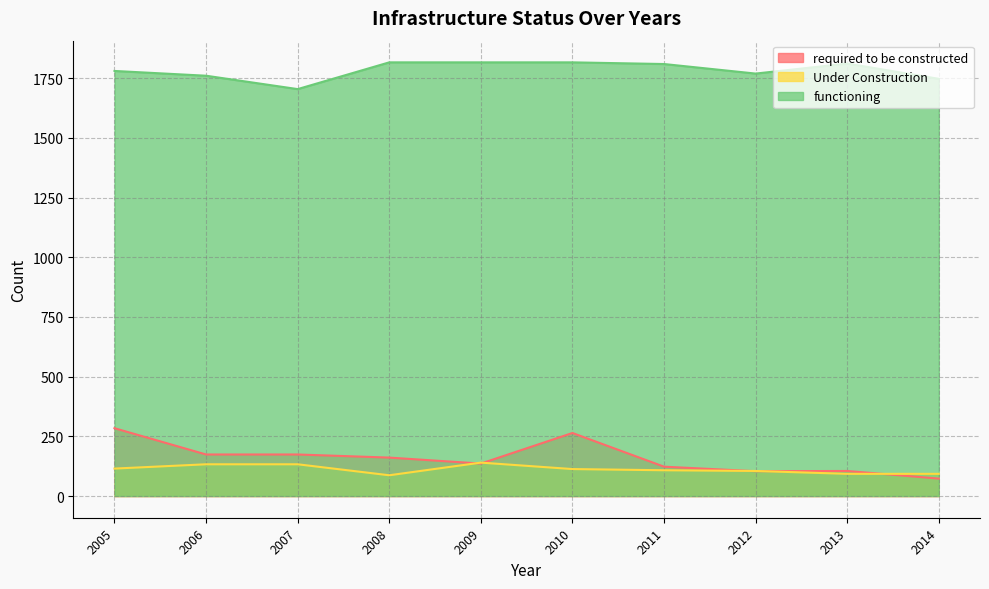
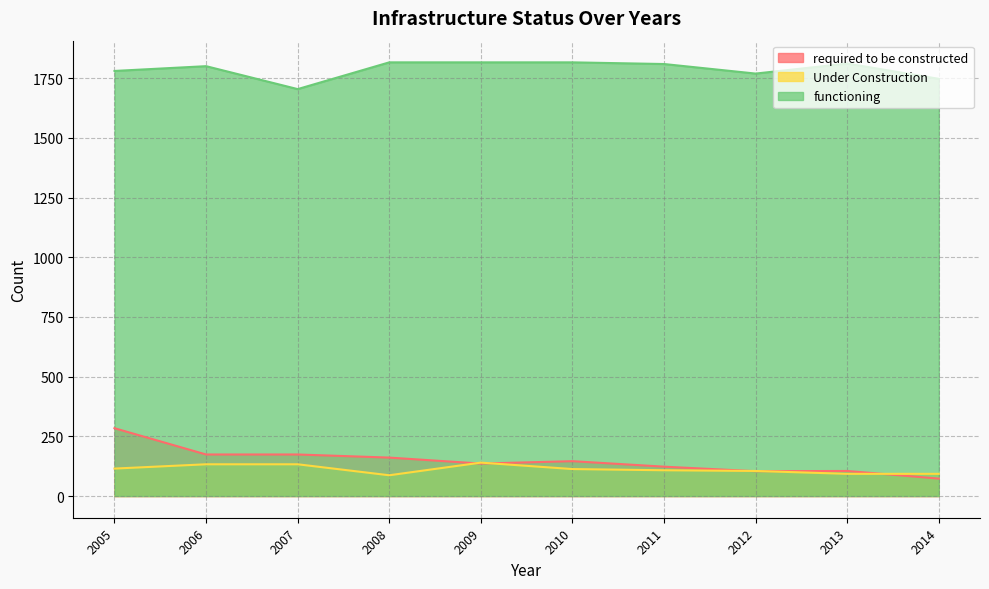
functioning, 2006: 1760 -> 1800
required to be constructed, 2010: 260 -> 150
